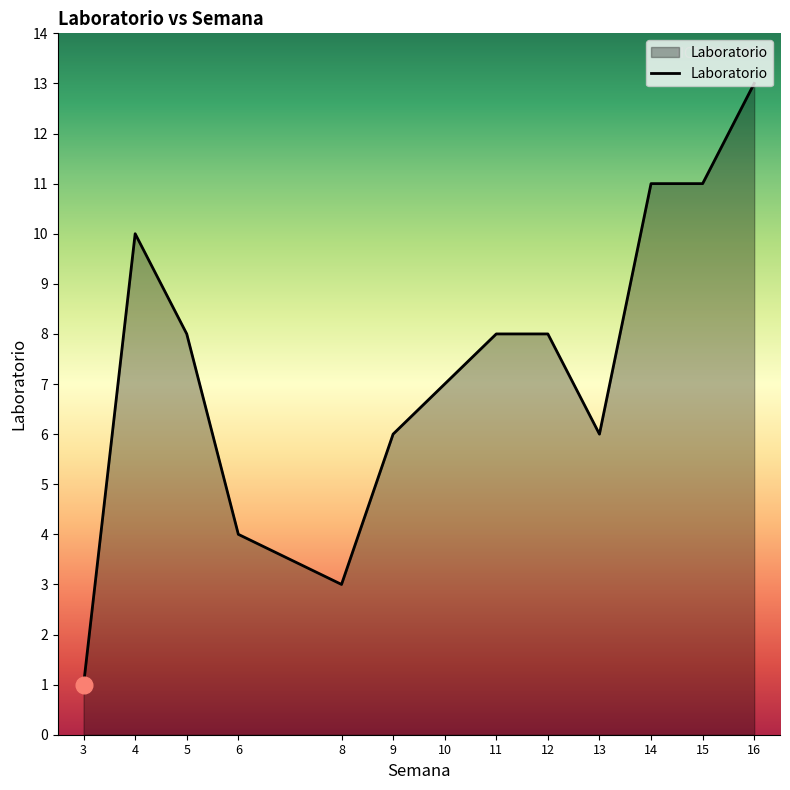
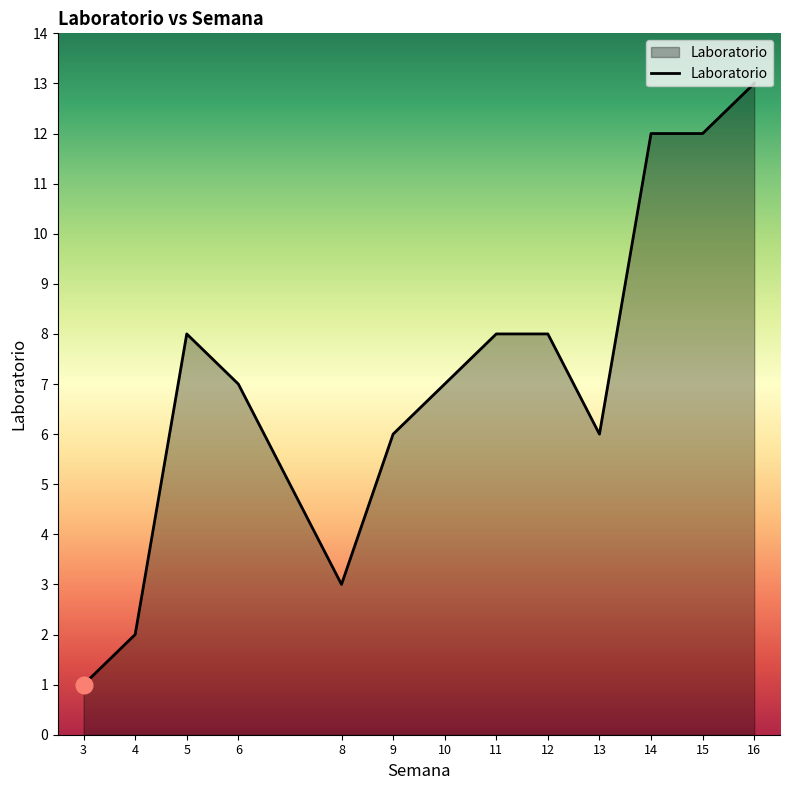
Laboratorio, 4: 10 -> 2
Laboratorio, 6: 4 -> 7
Laboratorio, 14: 11 -> 12
Laboratorio, 15: 11 -> 12
